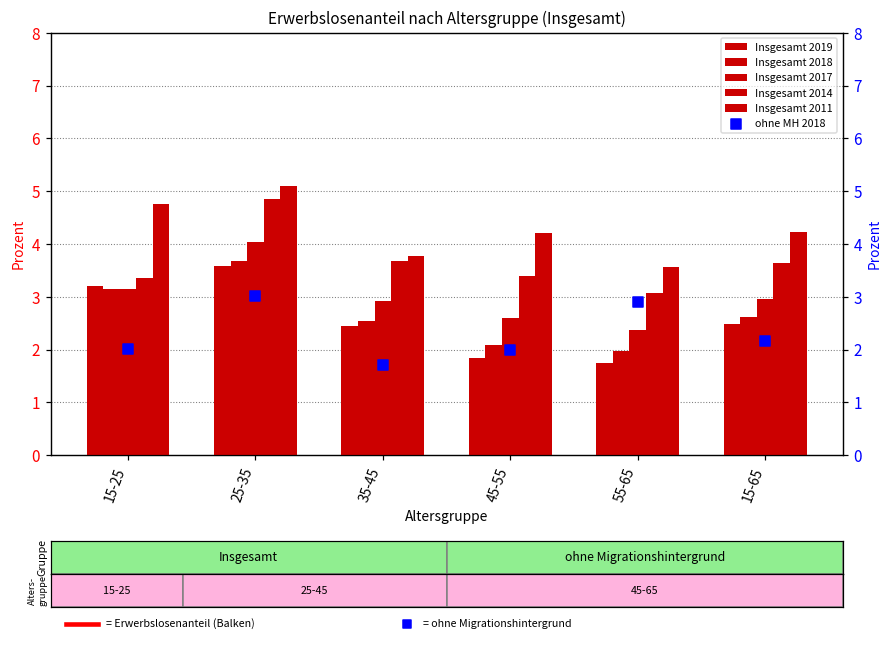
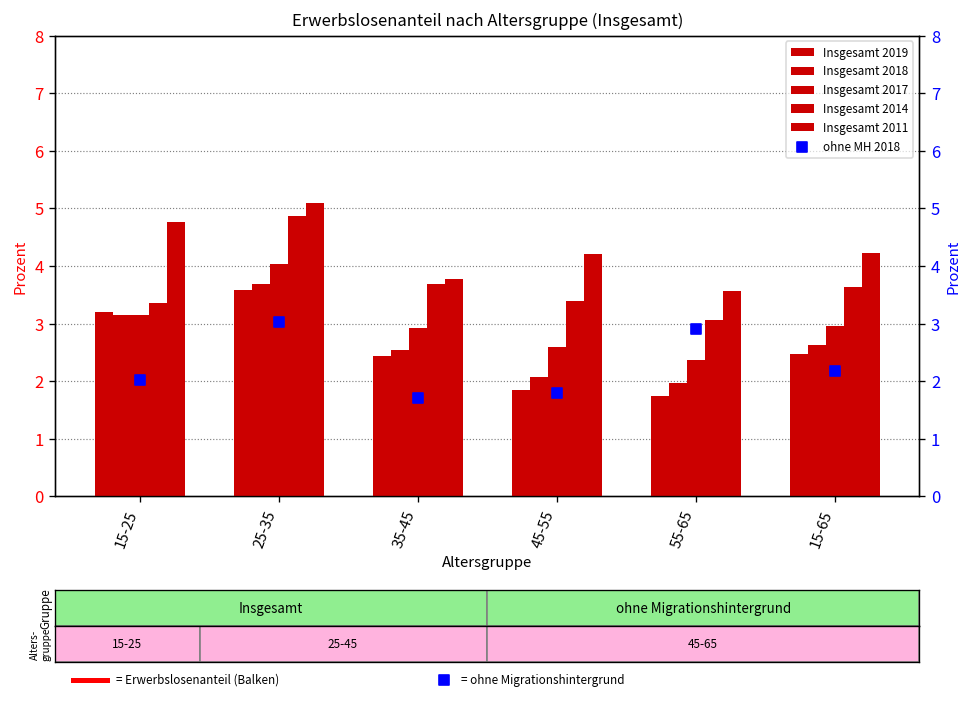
Erwerbslosenanteil nach Altersgruppe (Insgesamt), ohne MH 2018, 45-55: 2.0 -> 1.8
